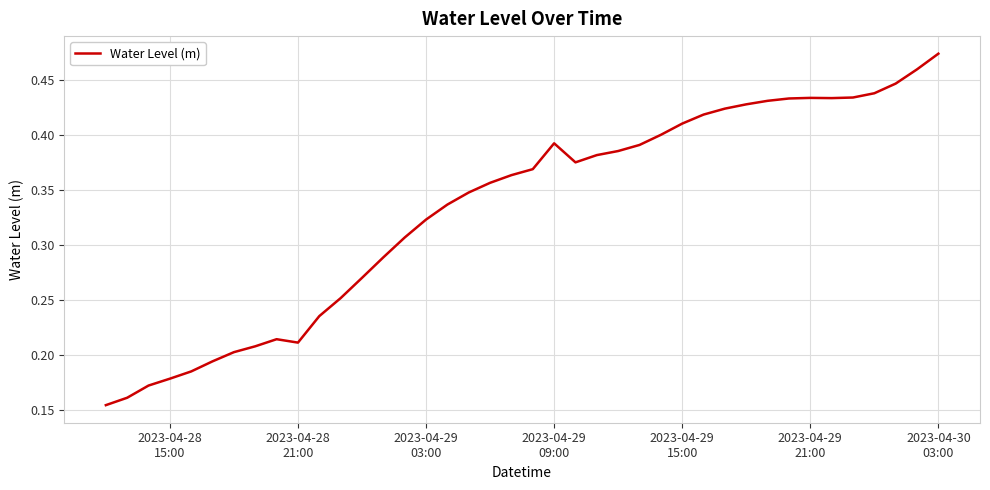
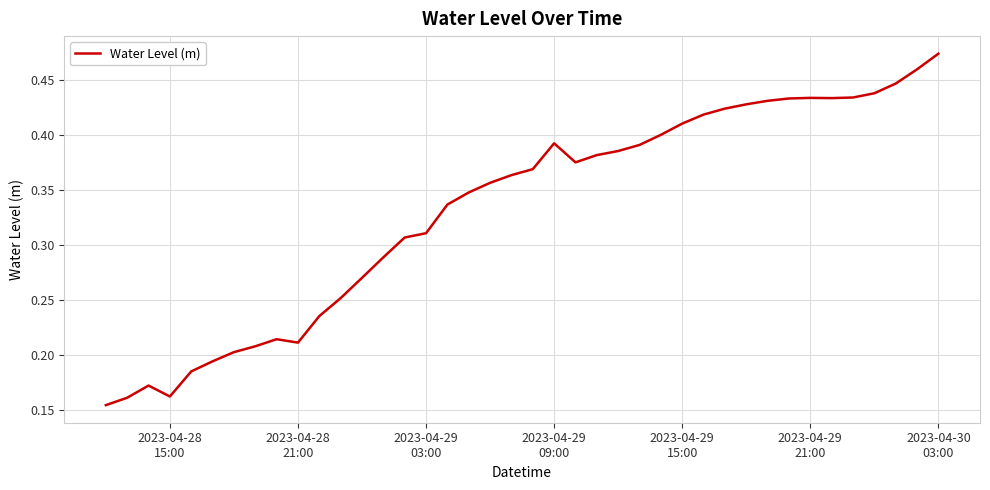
2023-04-28 15:00: 0.178 -> 0.162
2023-04-29 03:00: 0.323 -> 0.310
